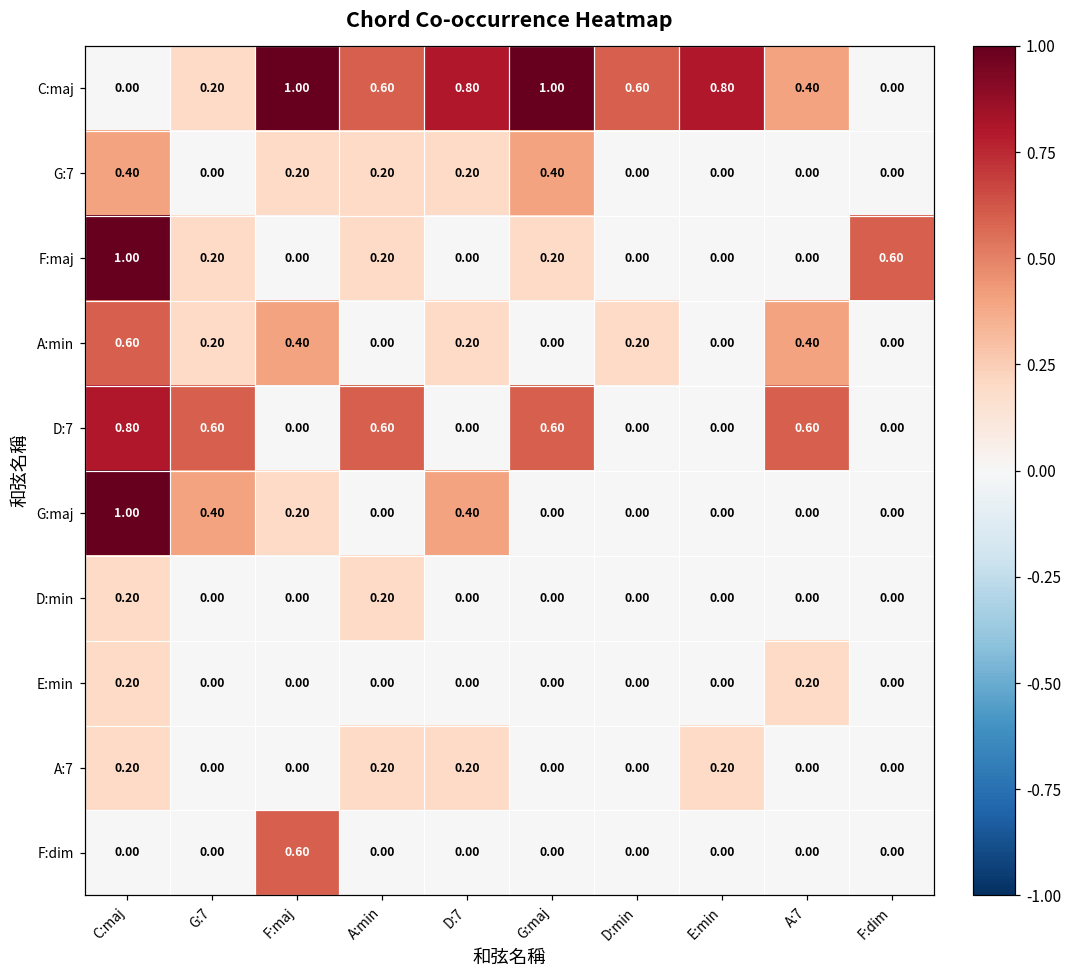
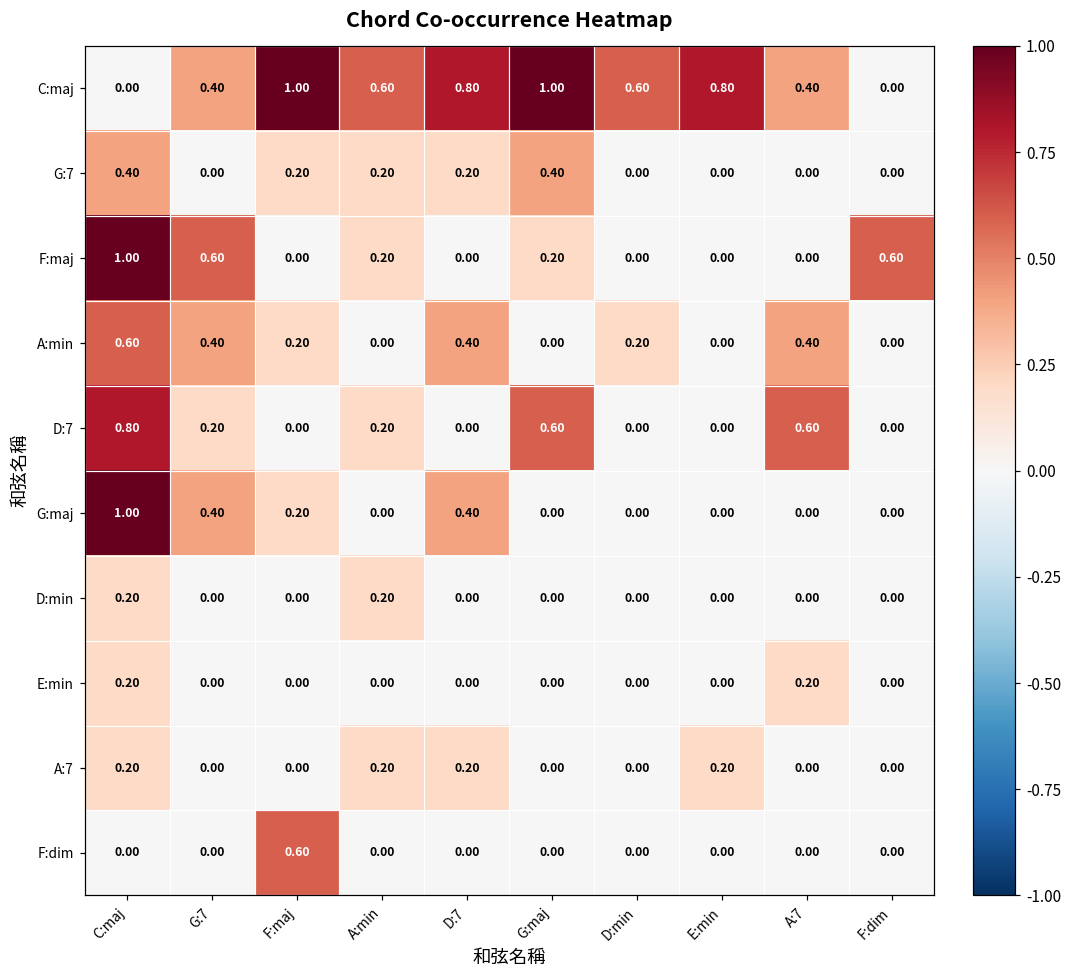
C:maj, G:7: 0.20 -> 0.40
F:maj, G:7: 0.20 -> 0.60
A:min, G:7: 0.20 -> 0.40
A:min, F:maj: 0.40 -> 0.20
A:min, D:7: 0.20 -> 0.40
D:7, G:7: 0.60 -> 0.20
D:7, A:min: 0.60 -> 0.20
